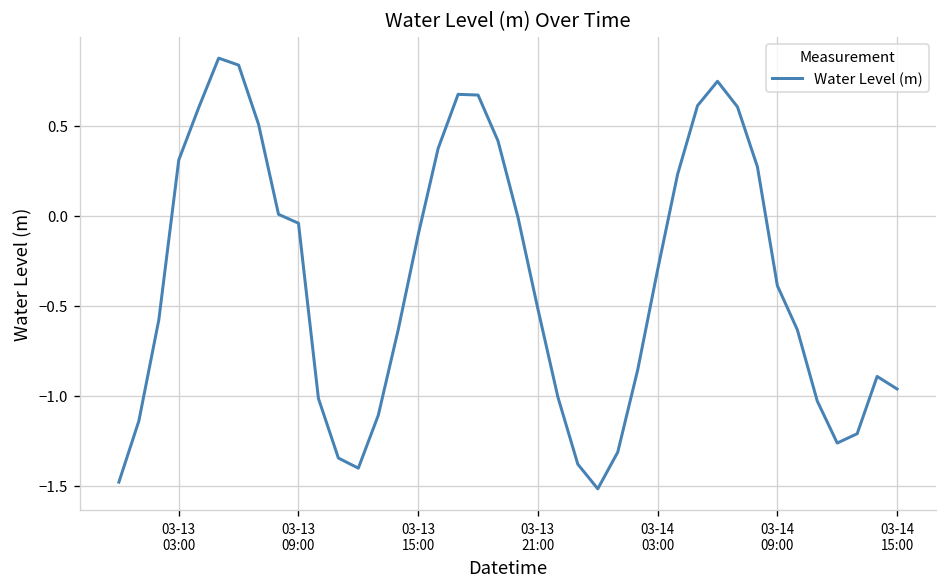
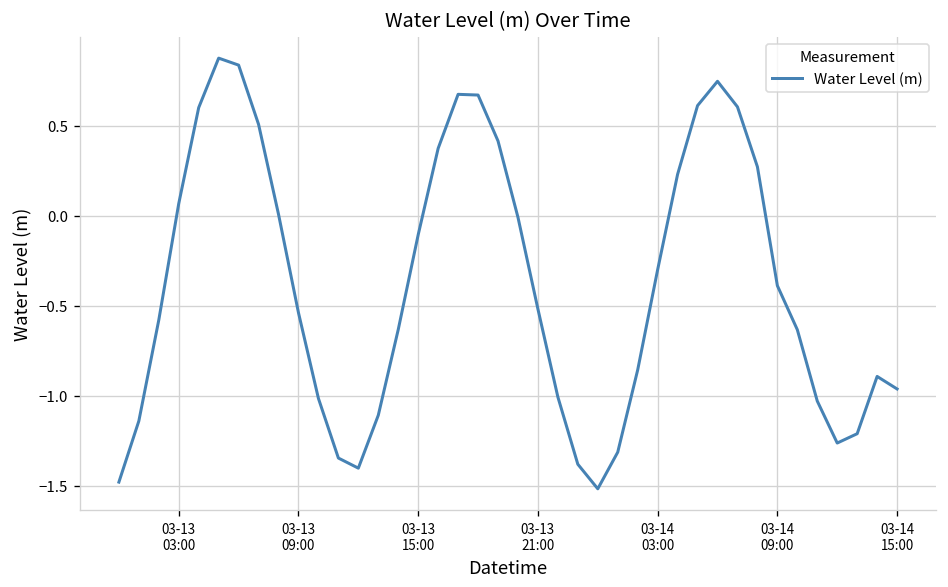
03-13 03:00: 0.31 -> 0.07
03-13 09:00: -0.04 -> -0.54
